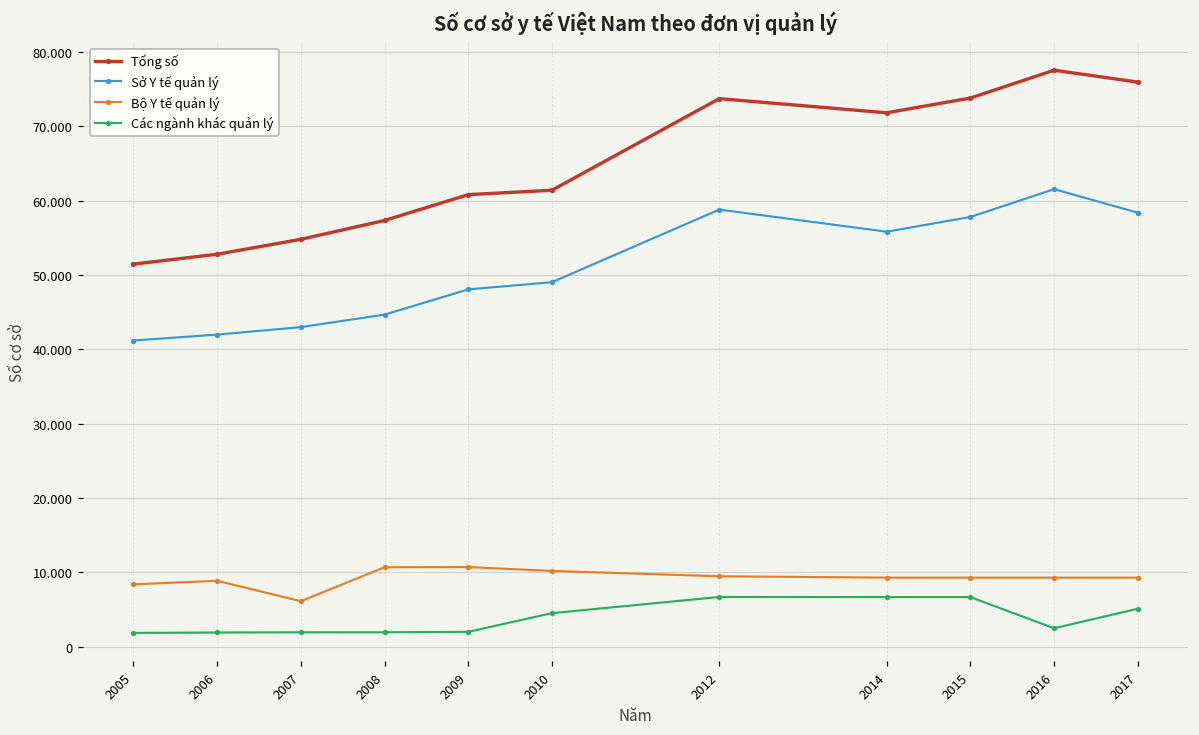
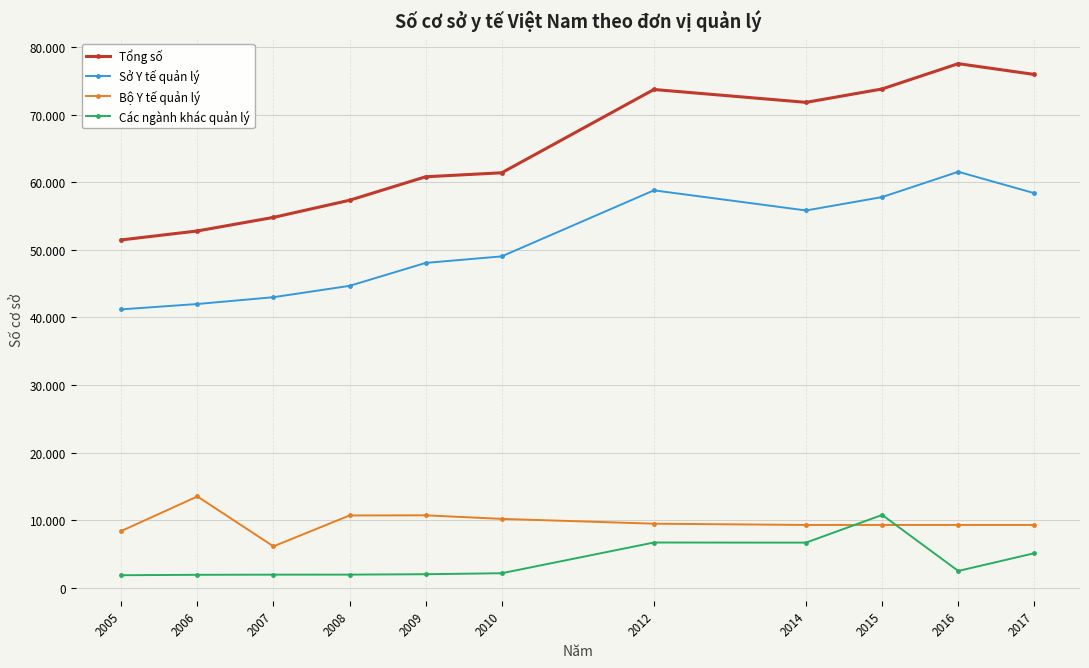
Bộ Y tế quản lý, 2006: 9 -> 14
Các ngành khác quản lý, 2010: 5 -> 2
Các ngành khác quản lý, 2015: 7 -> 11
